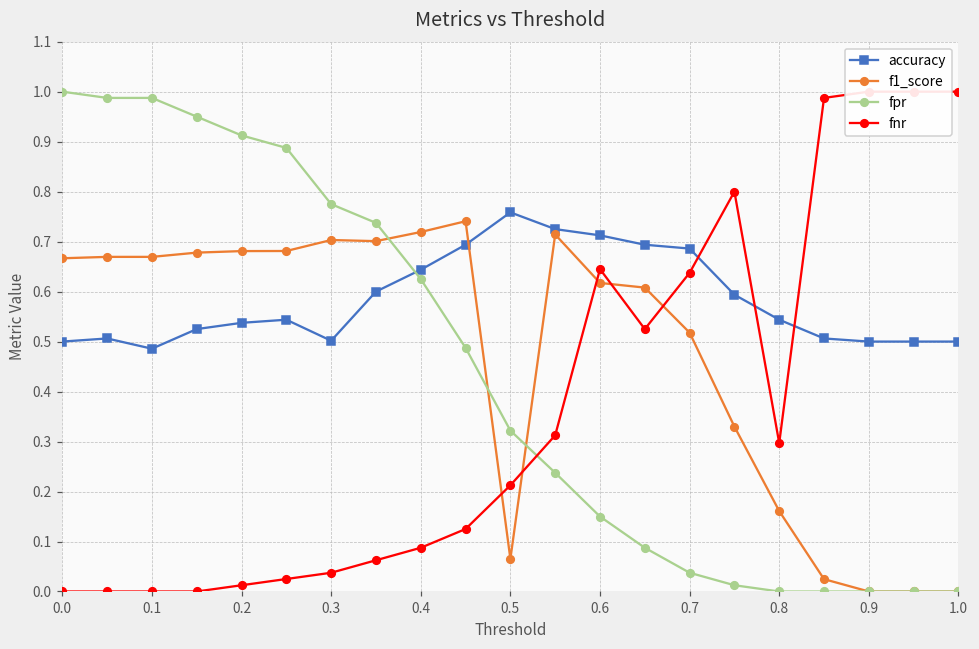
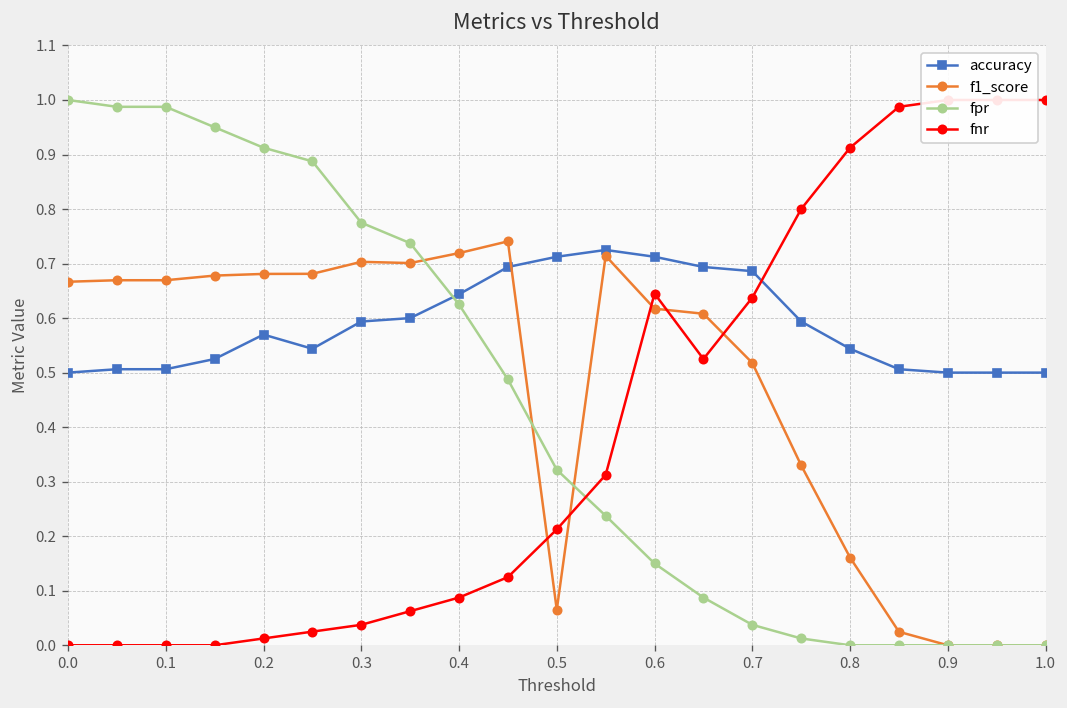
accuracy, 0.1: 0.49 -> 0.51
accuracy, 0.2: 0.54 -> 0.57
accuracy, 0.3: 0.50 -> 0.59
accuracy, 0.5: 0.76 -> 0.71
fnr, 0.8: 0.30 -> 0.91
